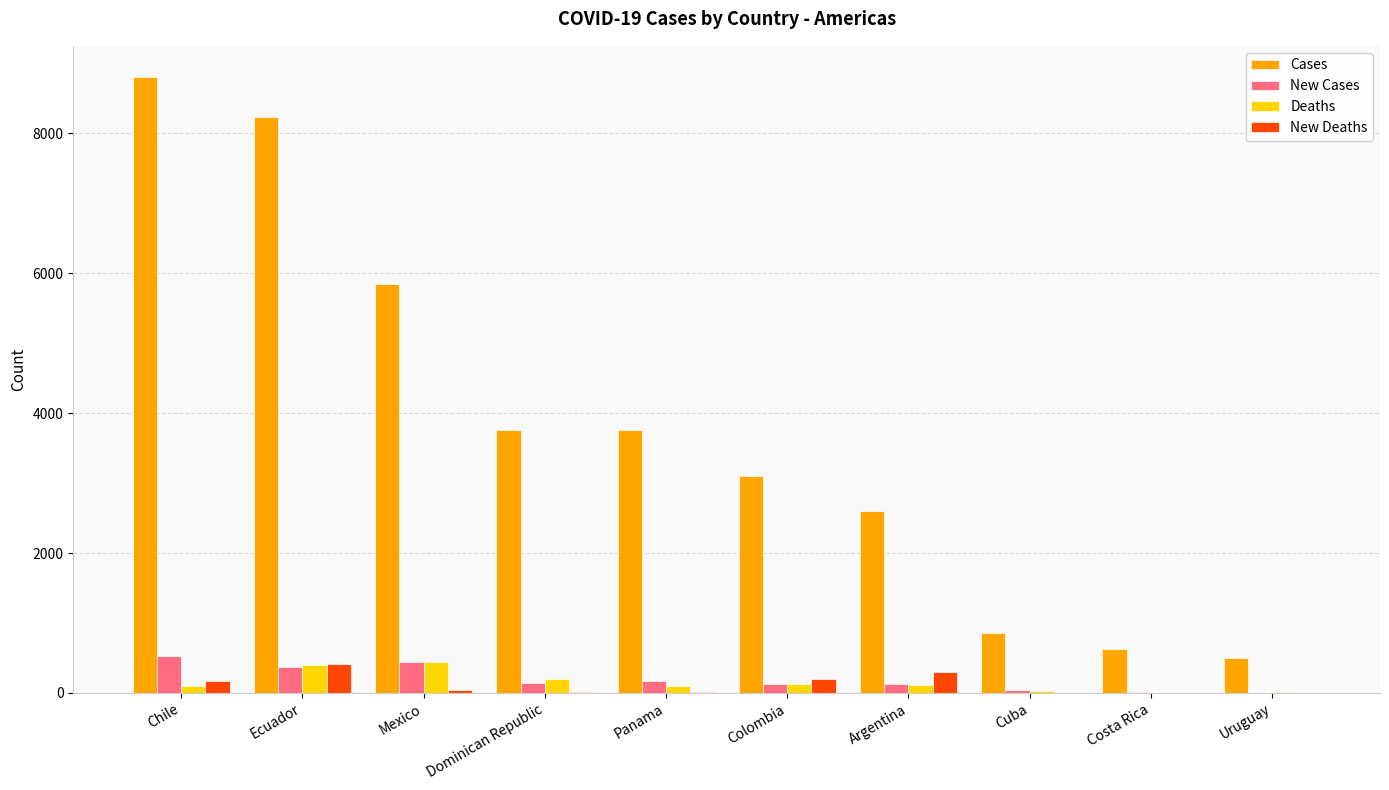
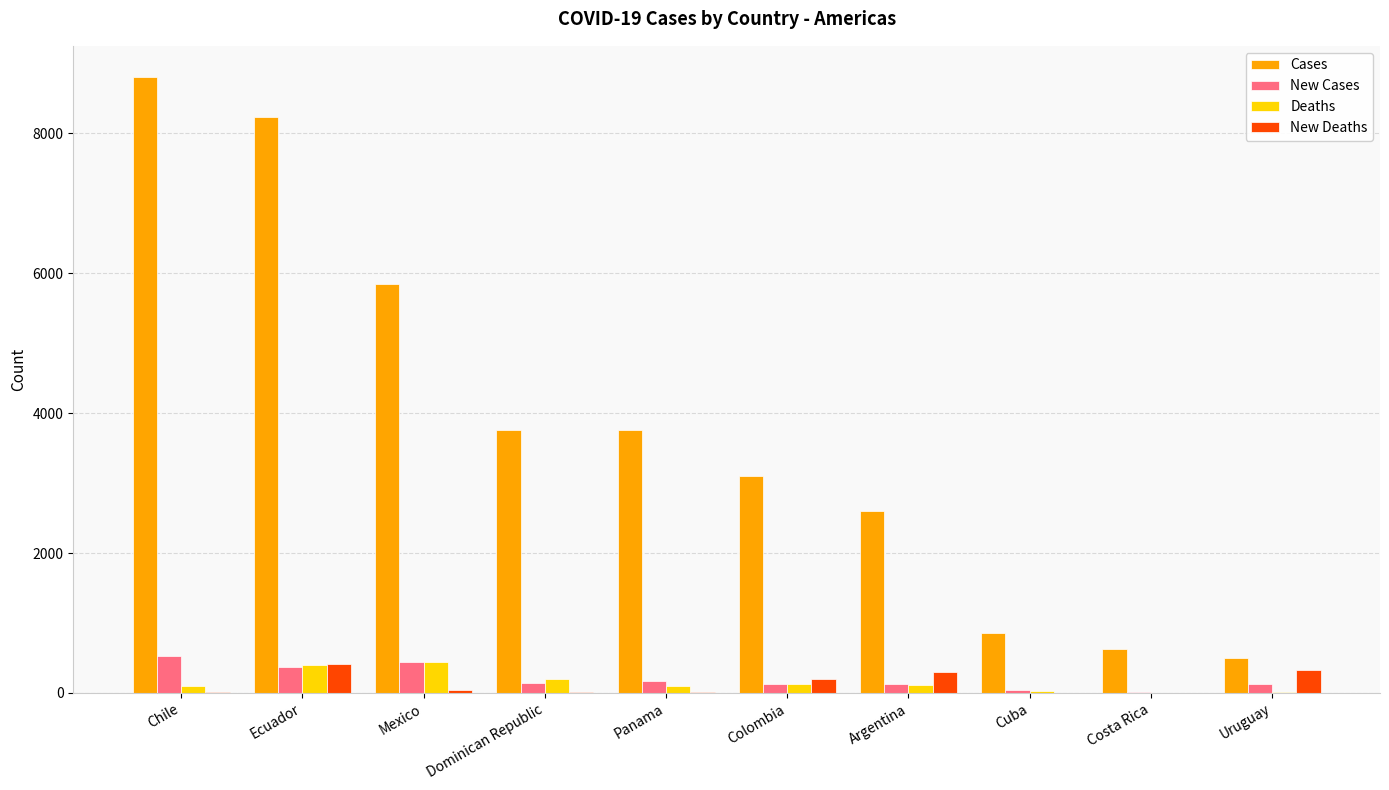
New Deaths, Chile: 200 -> 0
New Cases, Uruguay: 0 -> 100
New Deaths, Uruguay: 0 -> 300
